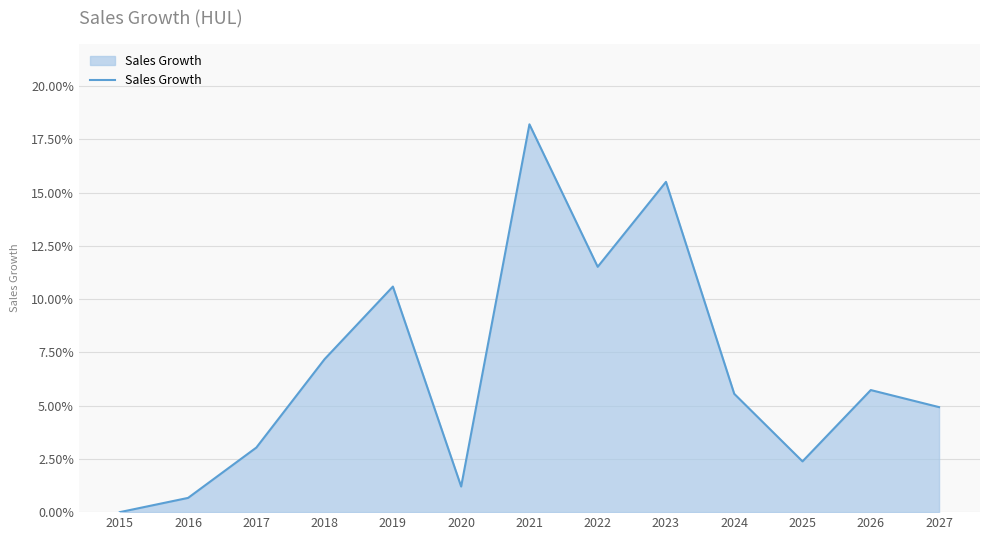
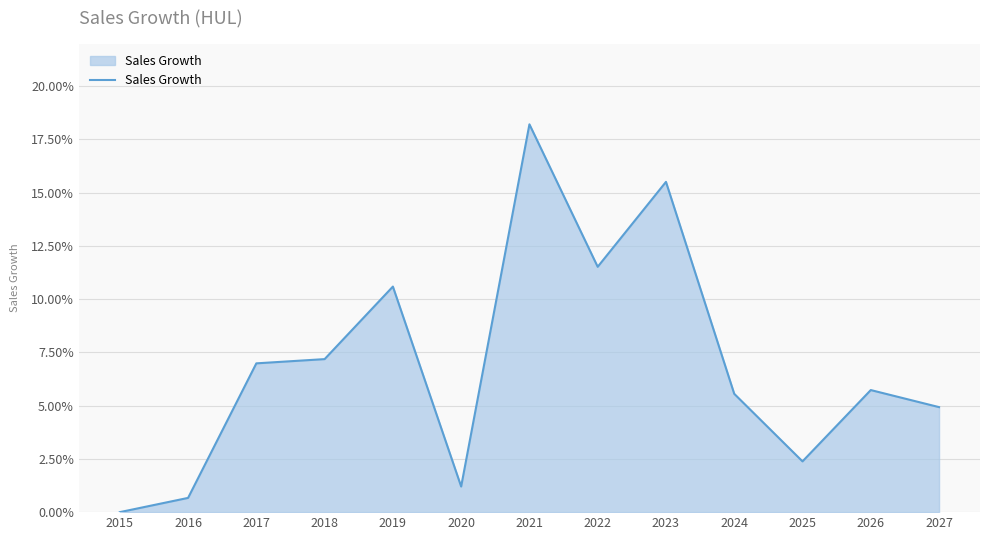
2017: 3.0% -> 7.0%
